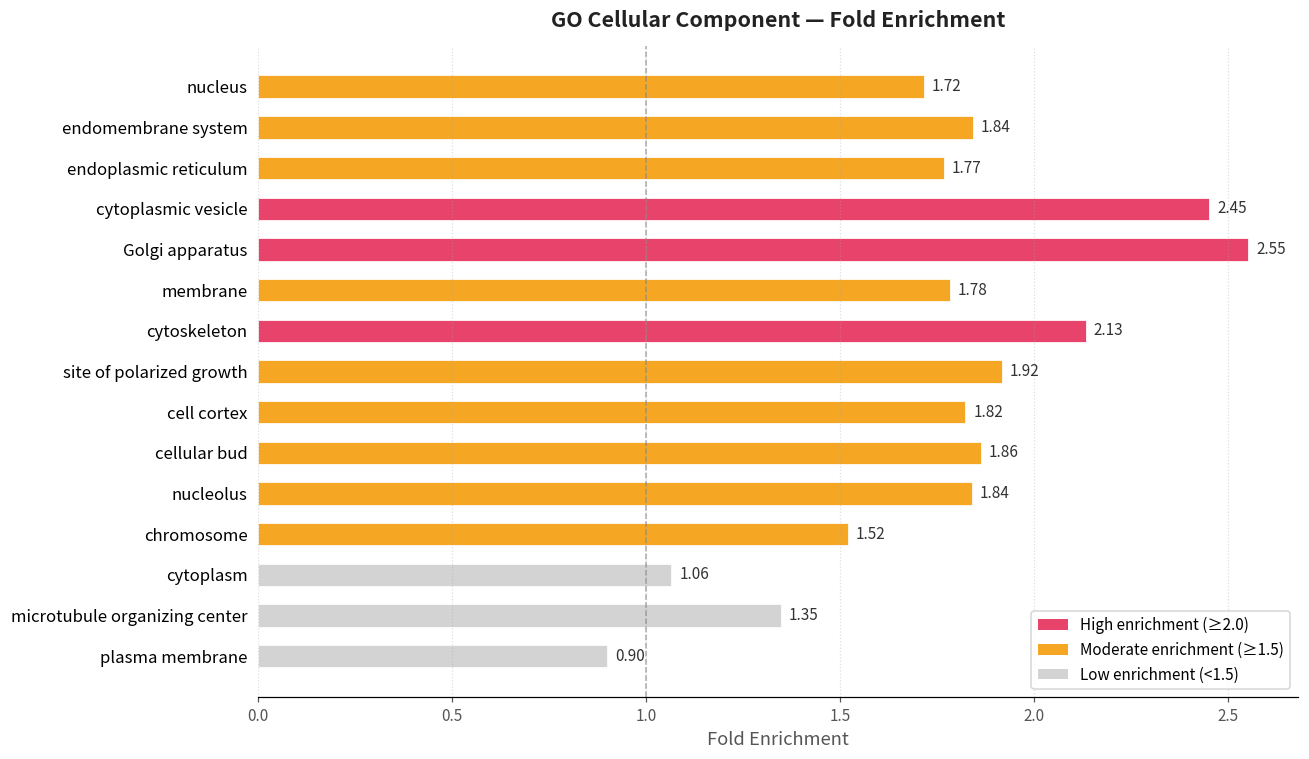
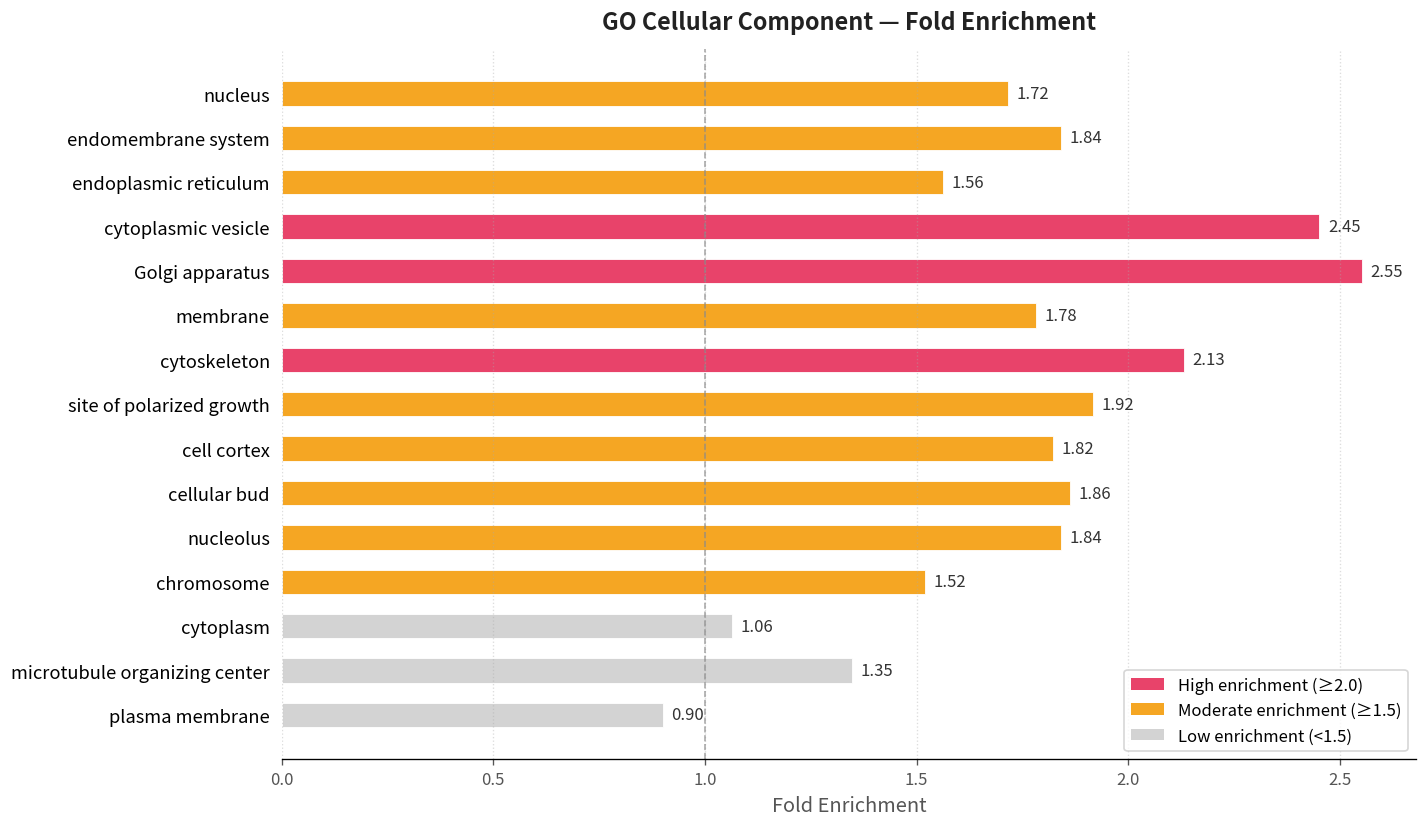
endoplasmic reticulum: 1.77 -> 1.56
